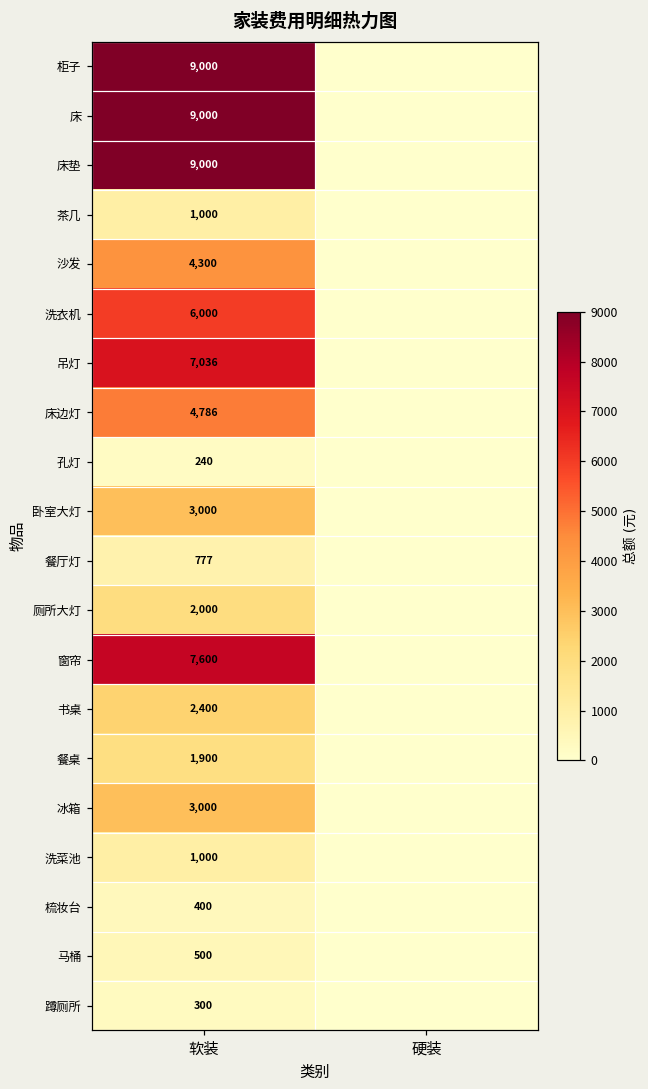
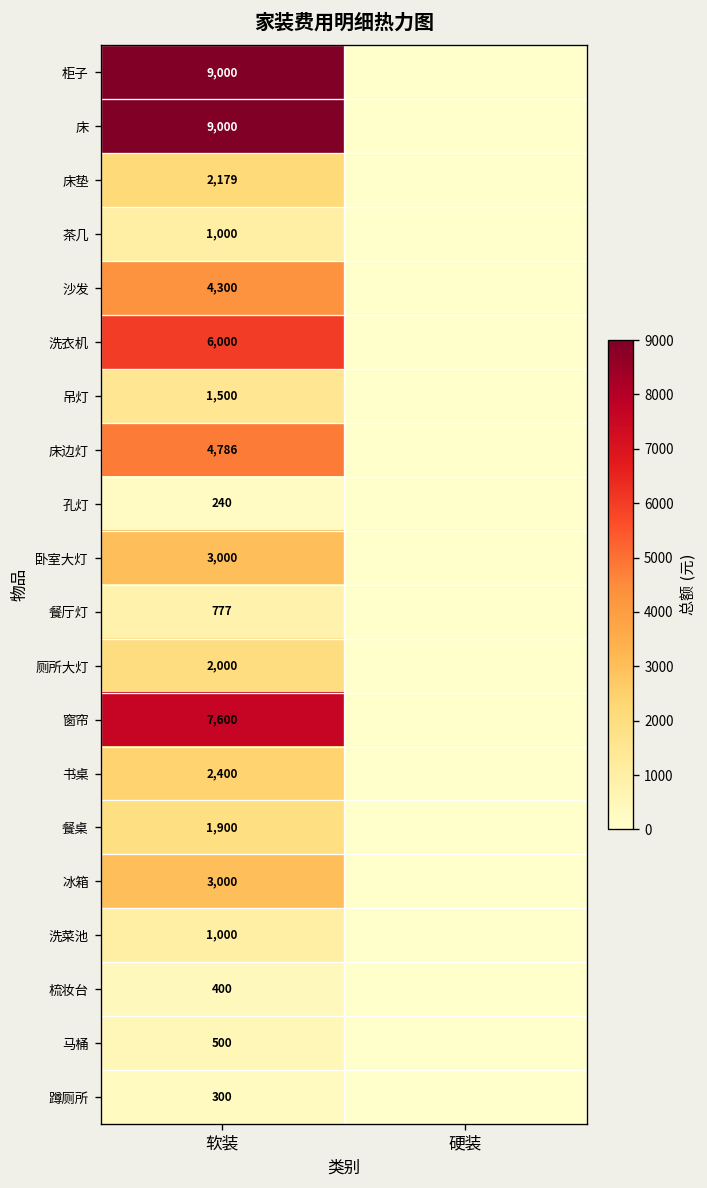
床垫, 软装: 9,000 -> 2,179
吊灯, 软装: 7,036 -> 1,500
